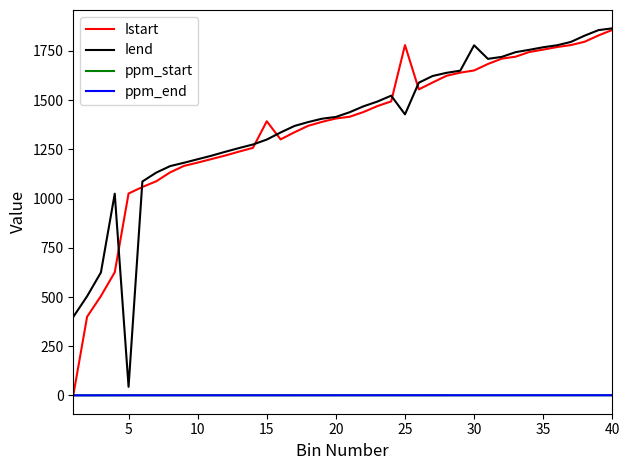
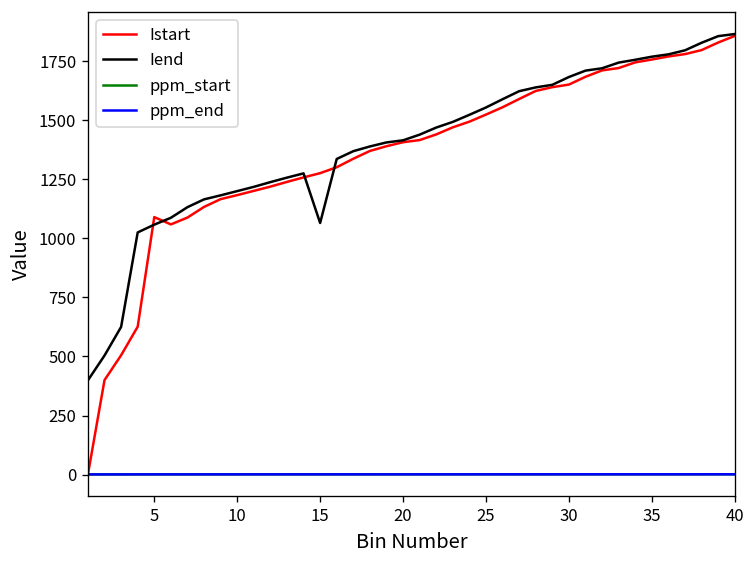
Istart, 5: 1030 -> 1090
Iend, 5: 40 -> 1060
Istart, 15: 1390 -> 1280
Iend, 15: 1300 -> 1070
Istart, 25: 1780 -> 1520
Iend, 25: 1430 -> 1550
Iend, 30: 1780 -> 1680
